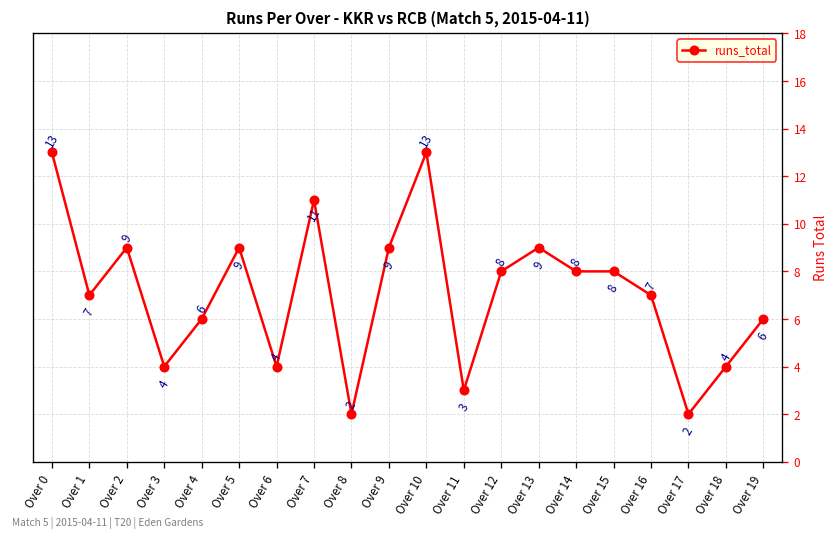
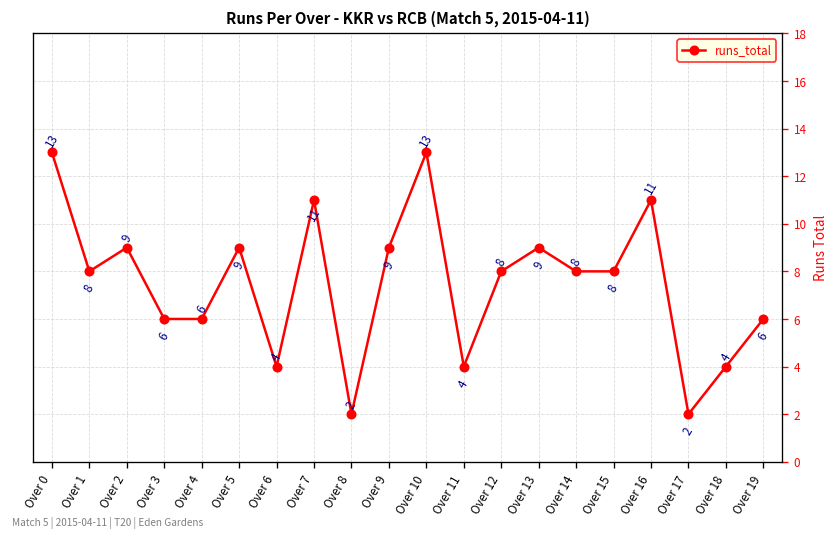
Over 1: 7 -> 8
Over 3: 4 -> 6
Over 11: 3 -> 4
Over 16: 7 -> 11
